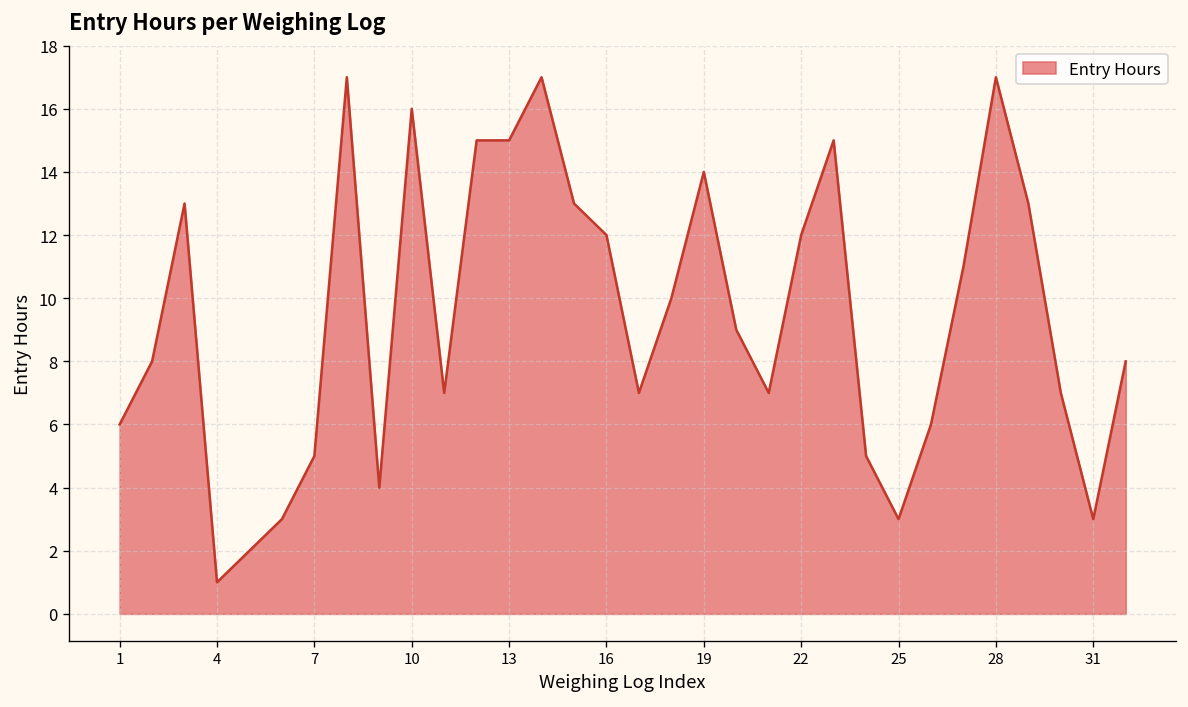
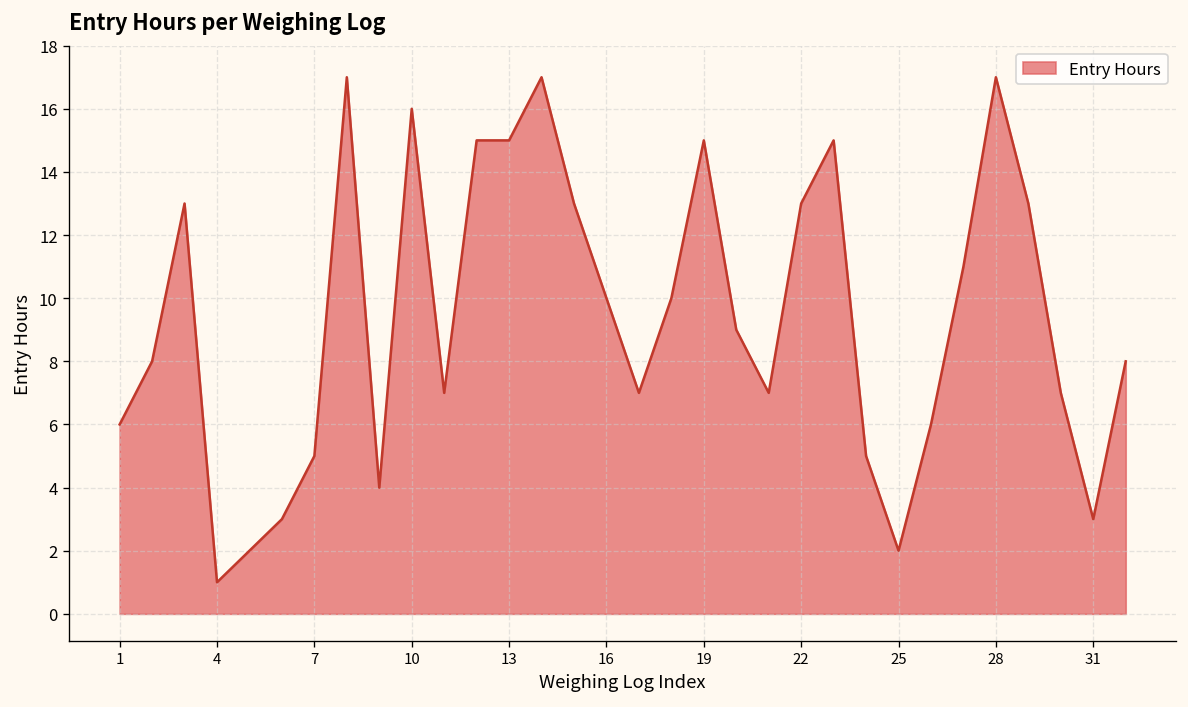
16: 12 -> 10
19: 14 -> 15
22: 12 -> 13
25: 3 -> 2
